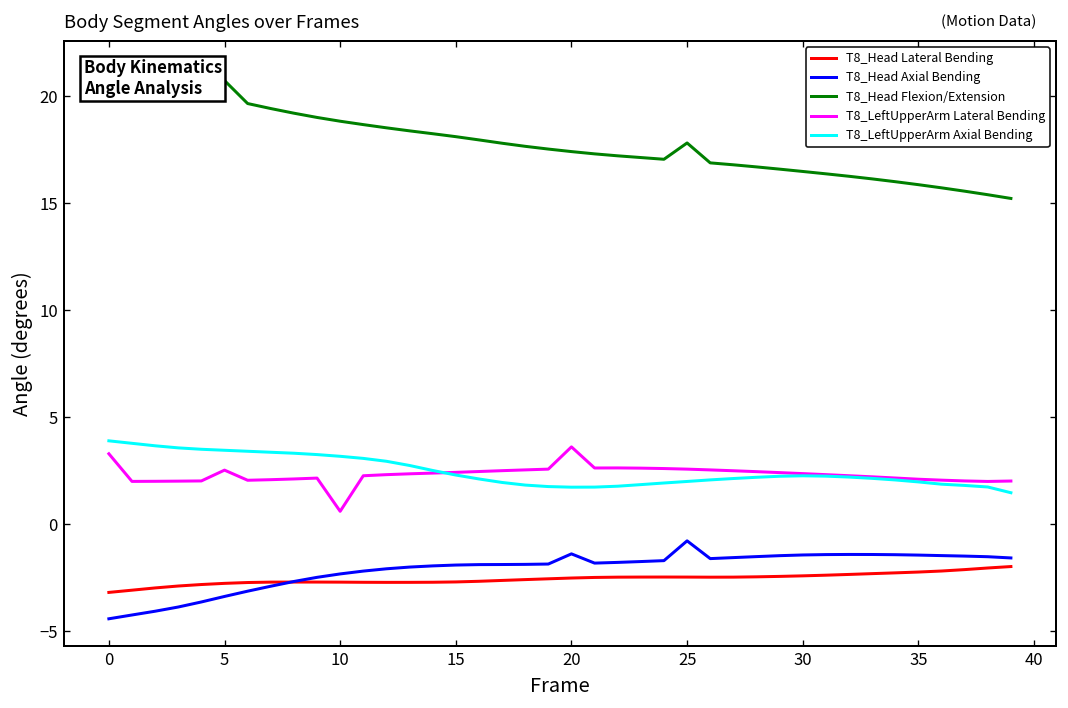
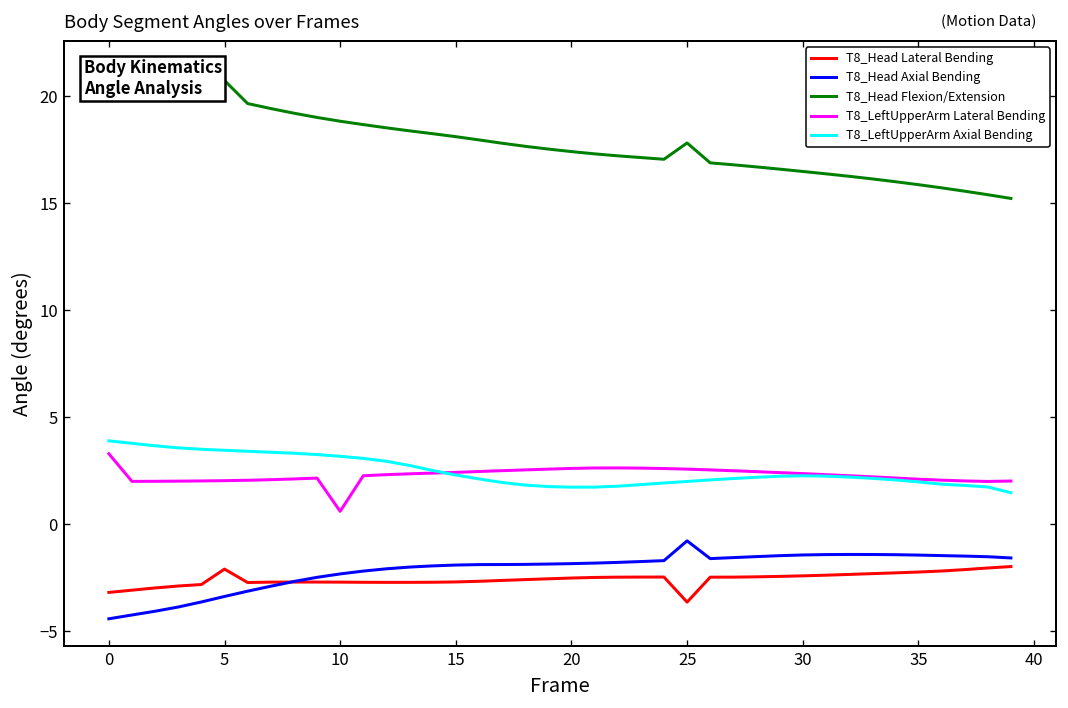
T8_Head Lateral Bending, 5: -2.8 -> -2.1
T8_LeftUpperArm Lateral Bending, 5: 2.5 -> 2.0
T8_Head Axial Bending, 20: -1.4 -> -1.8
T8_LeftUpperArm Lateral Bending, 20: 3.6 -> 2.6
T8_Head Lateral Bending, 25: -2.5 -> -3.6
